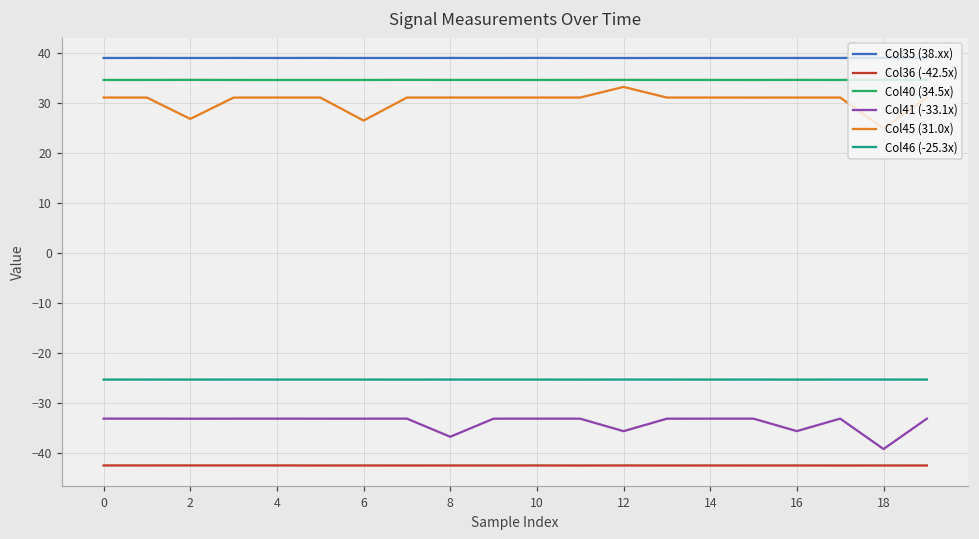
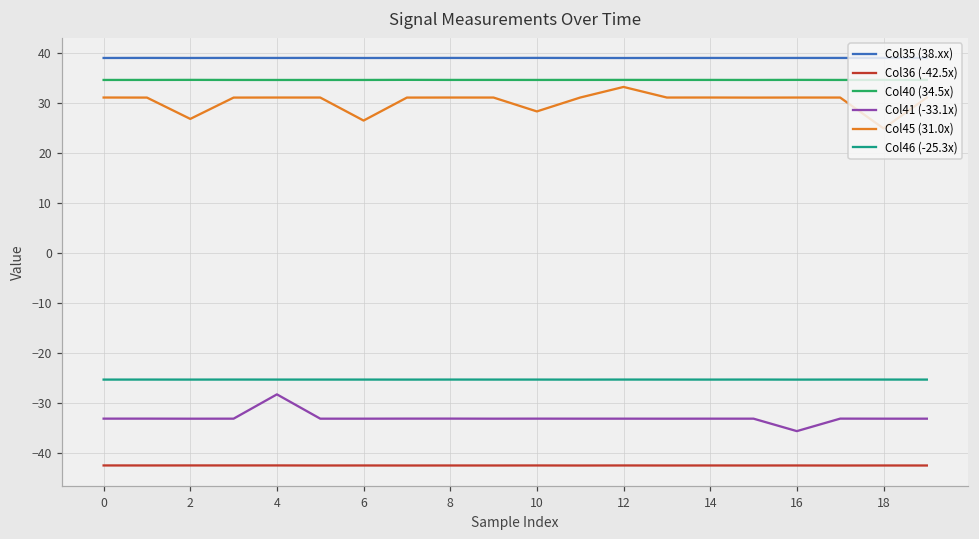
Col41 (-33.1x), 4: -33 -> -28
Col41 (-33.1x), 8: -37 -> -33
Col45 (31.0x), 10: 31 -> 28
Col41 (-33.1x), 12: -36 -> -33
Col41 (-33.1x), 18: -39 -> -33
